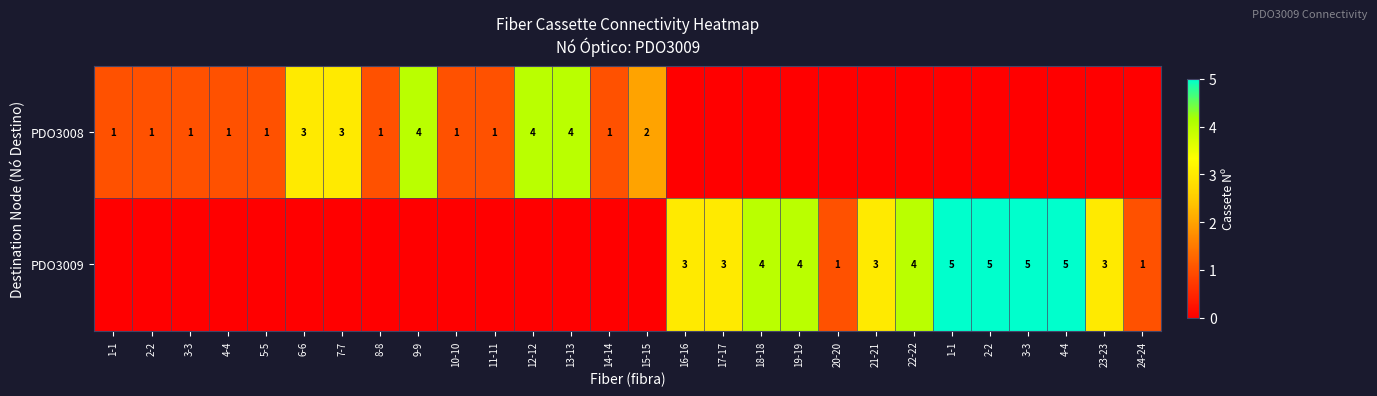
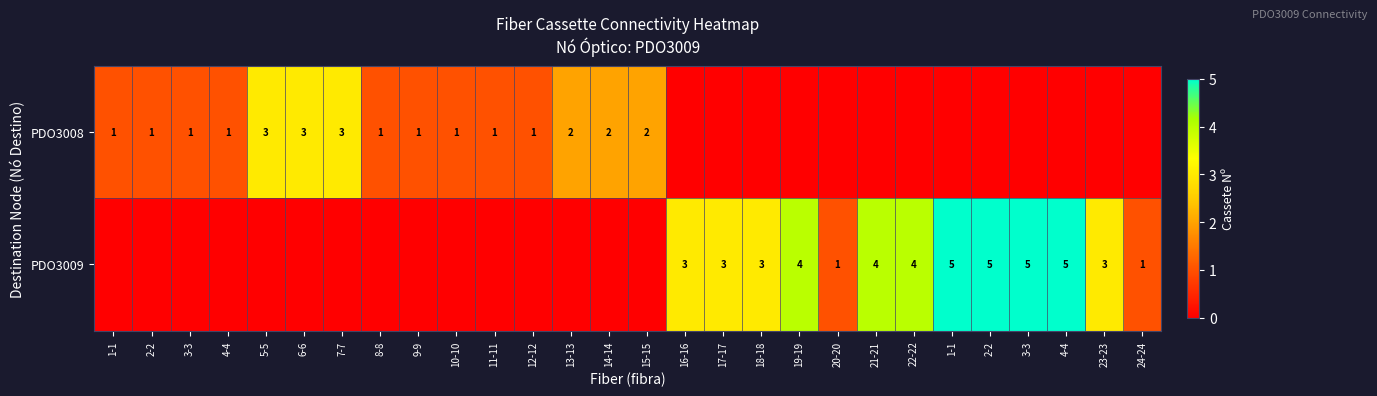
PDO3008, 5-5: 1 -> 3
PDO3008, 9-9: 4 -> 1
PDO3008, 12-12: 4 -> 1
PDO3008, 13-13: 4 -> 2
PDO3008, 14-14: 1 -> 2
PDO3009, 18-18: 4 -> 3
PDO3009, 21-21: 3 -> 4
